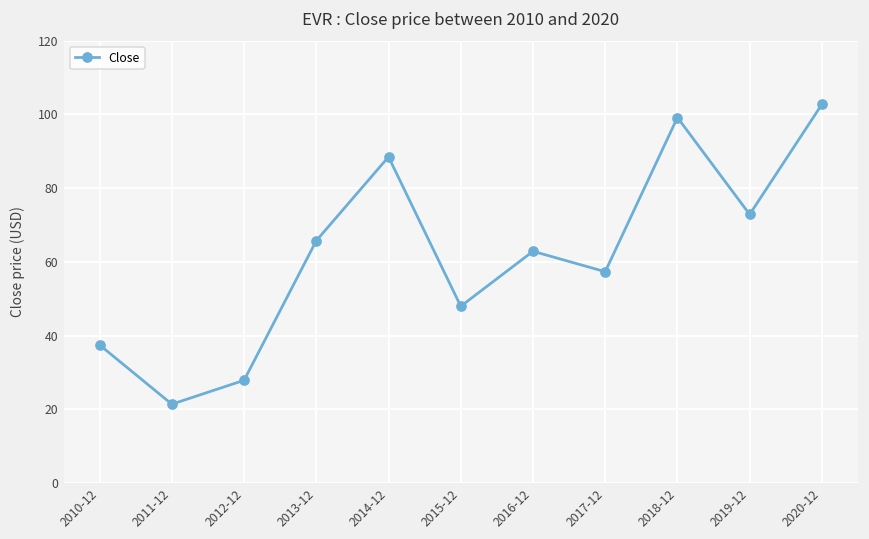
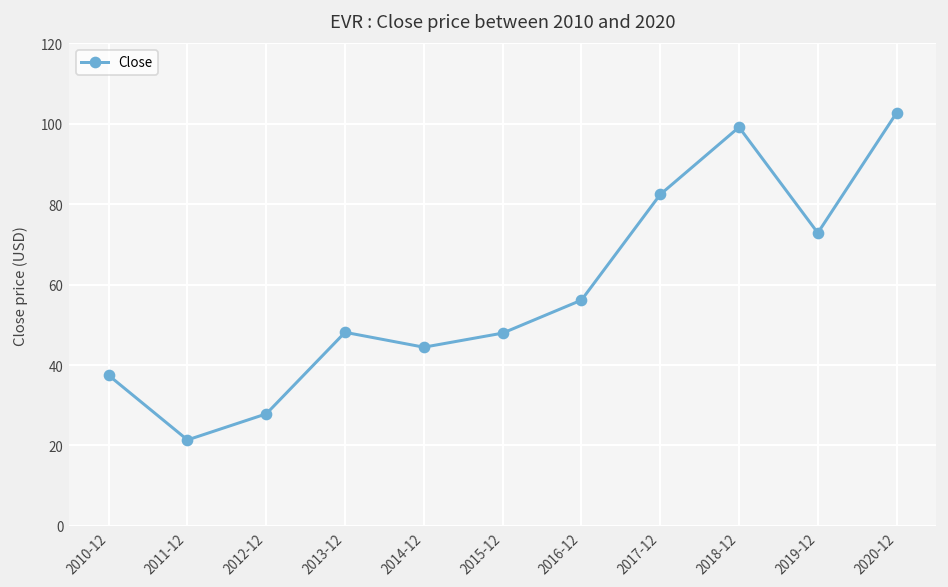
2013-12: 66 -> 48
2014-12: 88 -> 44
2016-12: 63 -> 56
2017-12: 57 -> 82
